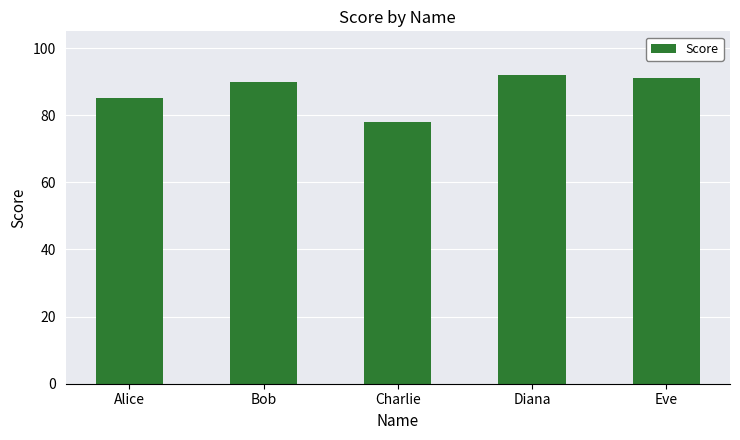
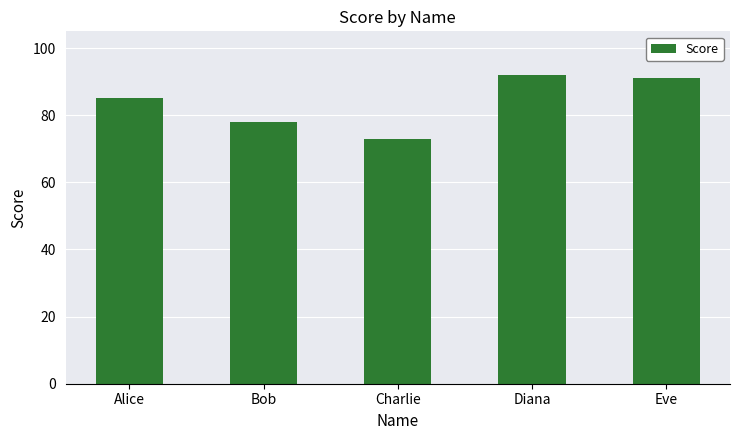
Bob: 90 -> 78
Charlie: 78 -> 73
